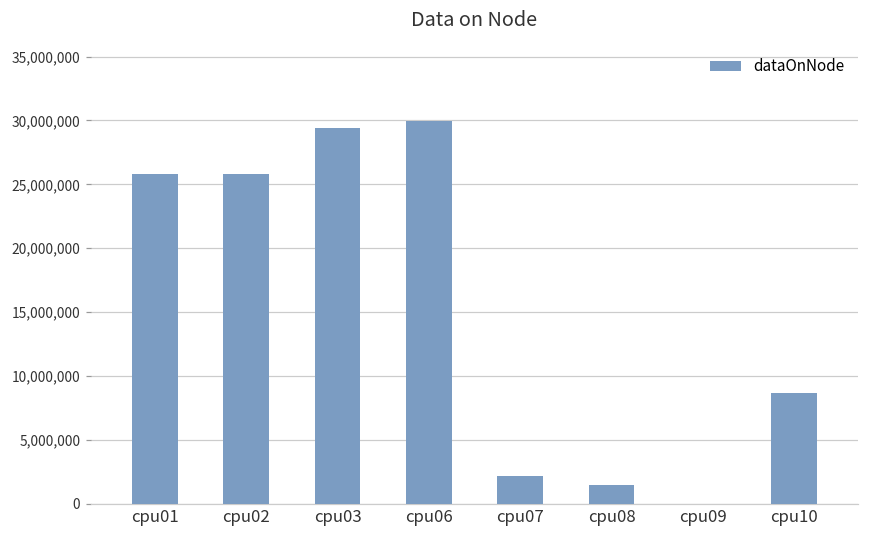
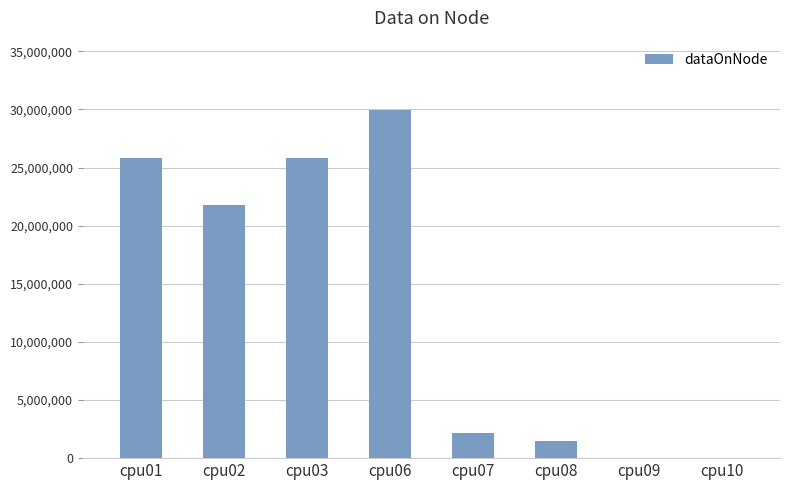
cpu02: 25,800,000 -> 21,800,000
cpu03: 29,400,000 -> 25,800,000
cpu10: 8,700,000 -> 0
